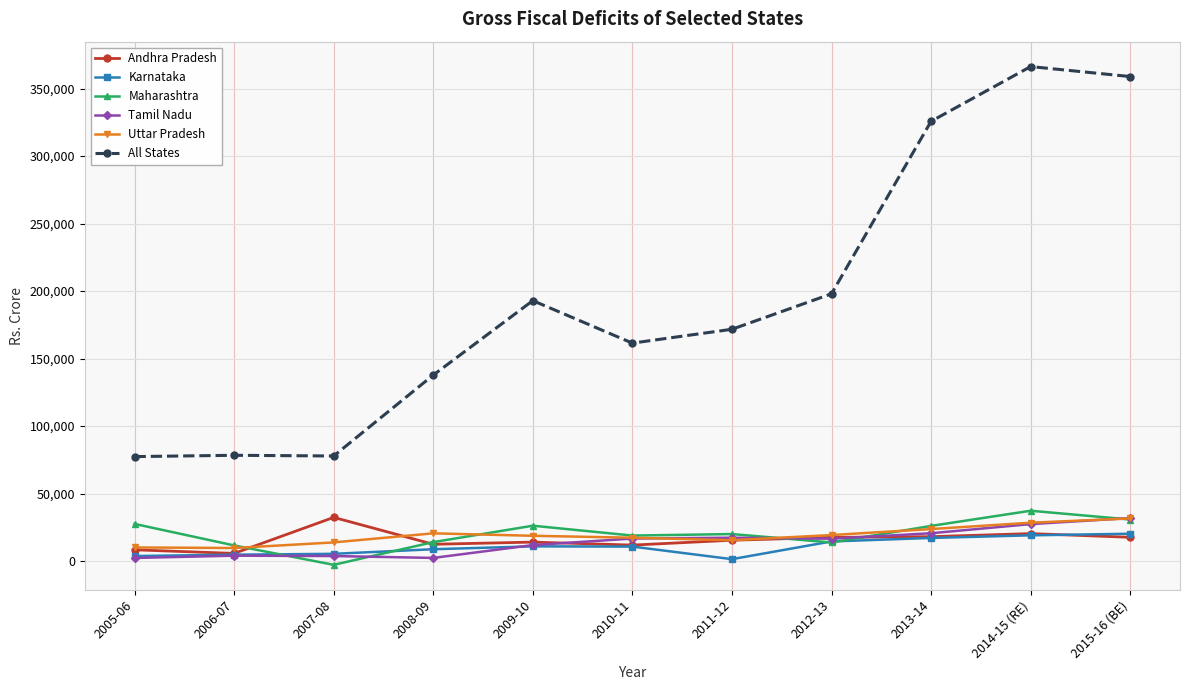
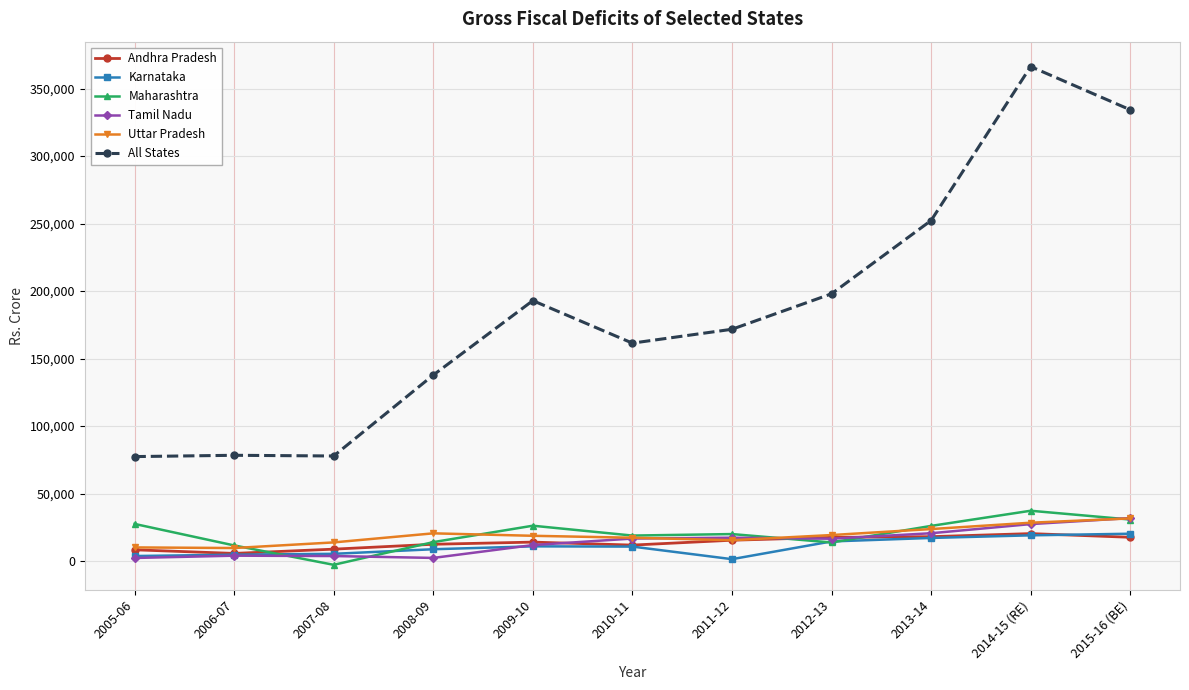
Andhra Pradesh, 2007-08: 32,000 -> 9,000
All States, 2013-14: 326,000 -> 252,000
All States, 2015-16 (BE): 359,000 -> 334,000
